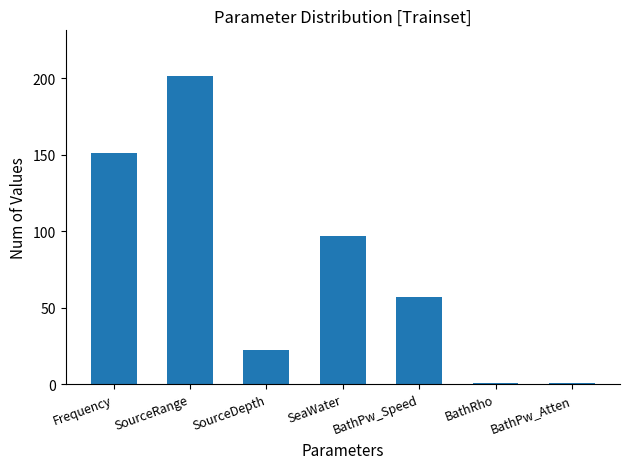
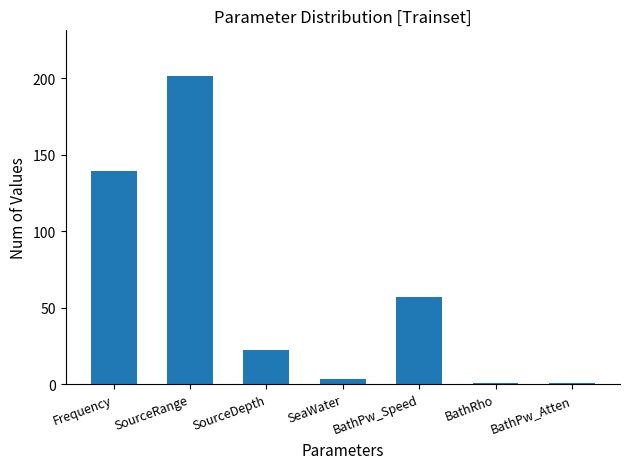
Frequency: 151 -> 139
SeaWater: 97 -> 3
